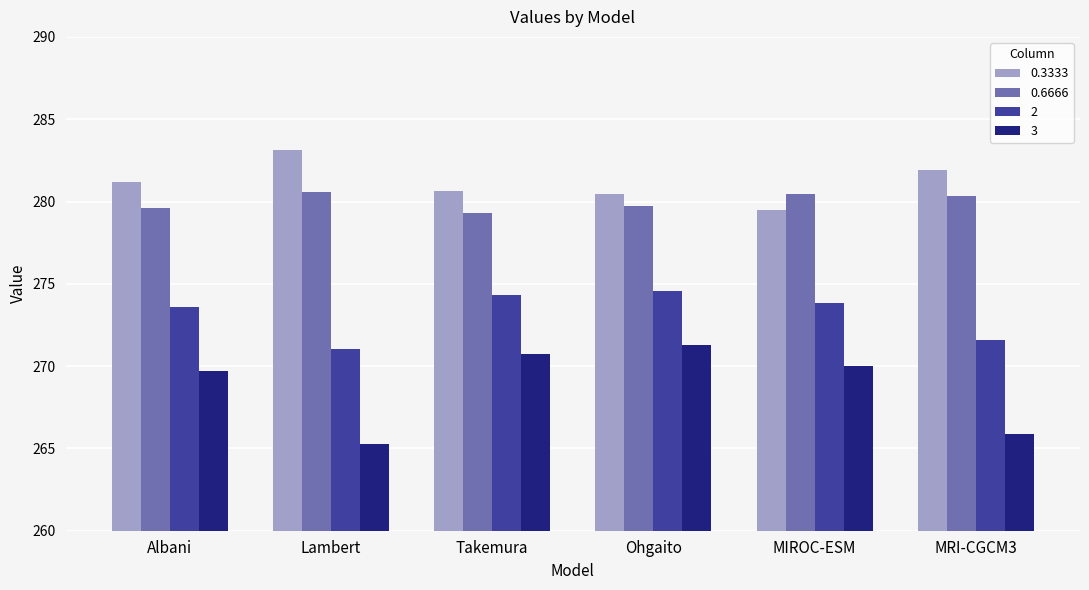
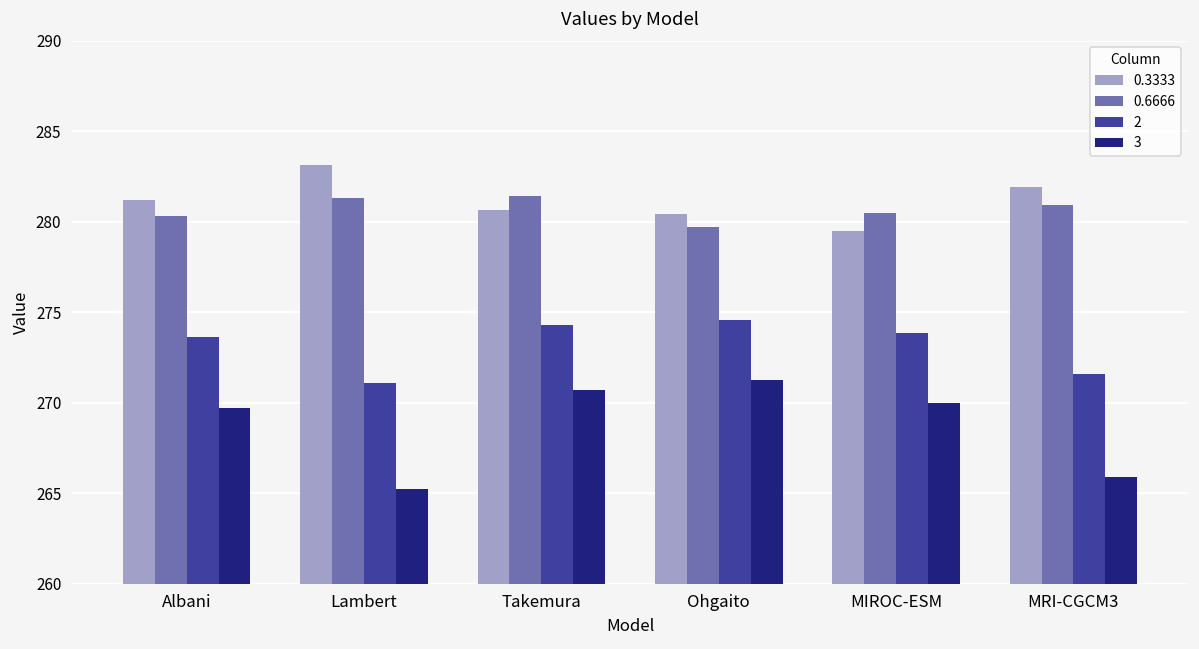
0.6666, Albani: 279.6 -> 280.3
0.6666, Lambert: 280.6 -> 281.3
0.6666, Takemura: 279.3 -> 281.4
0.6666, MRI-CGCM3: 280.3 -> 280.9
